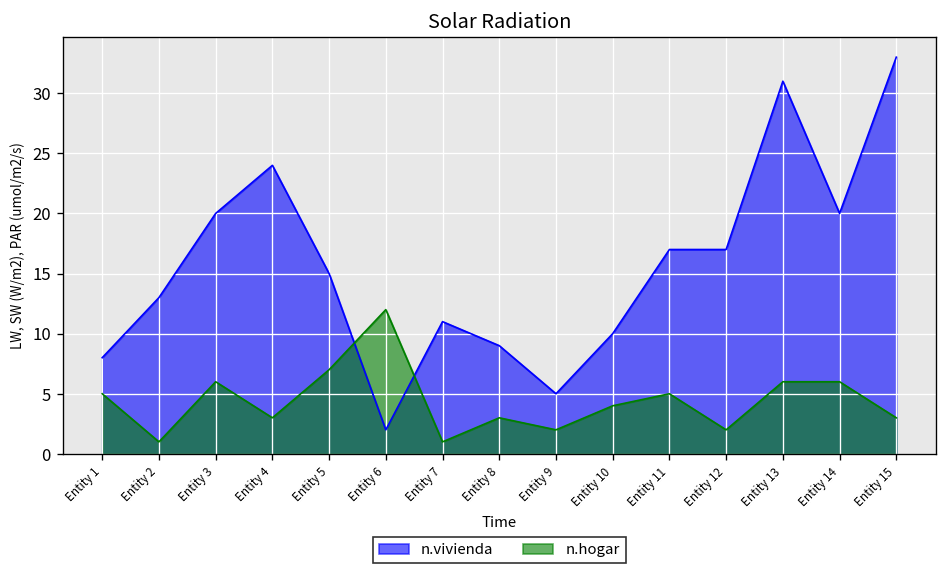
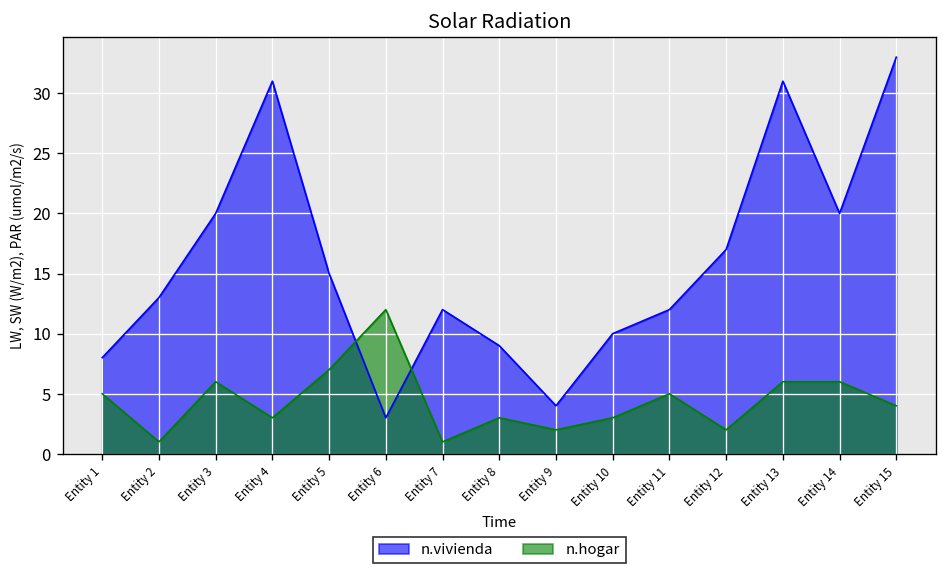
n.vivienda, Entity 4: 24 -> 31
n.vivienda, Entity 6: 2 -> 3
n.vivienda, Entity 7: 11 -> 12
n.vivienda, Entity 9: 5 -> 4
n.hogar, Entity 10: 4 -> 3
n.vivienda, Entity 11: 17 -> 12
n.hogar, Entity 15: 3 -> 4
